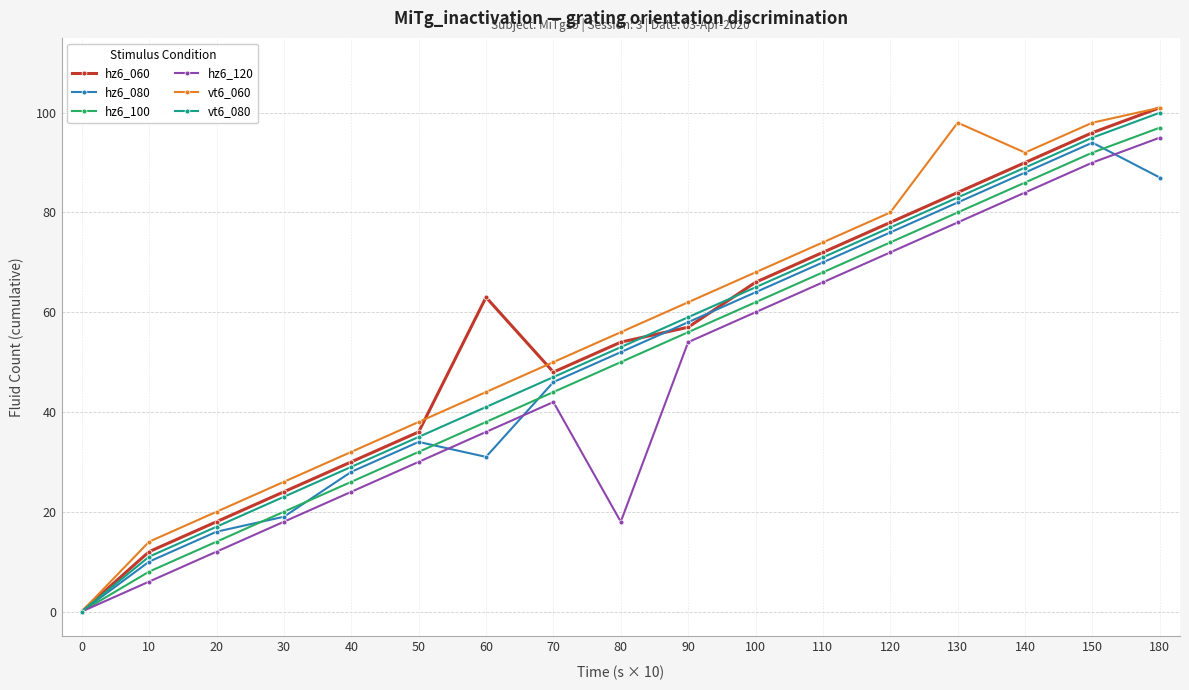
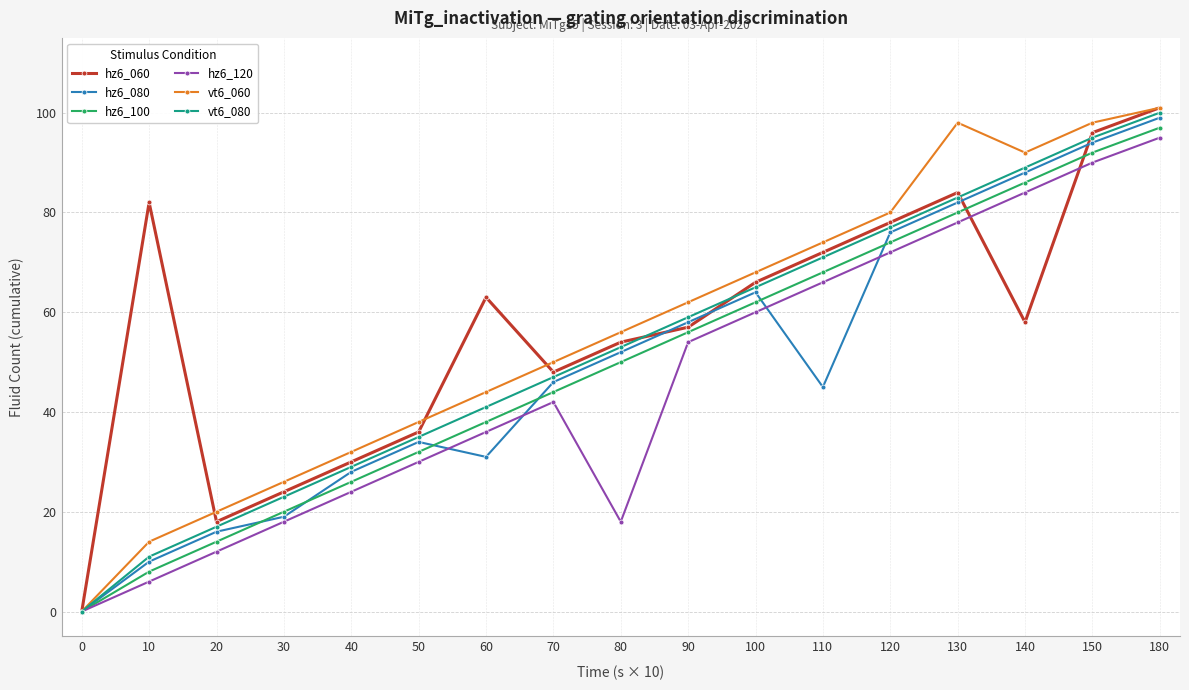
hz6_060, 10: 12 -> 82
hz6_080, 110: 70 -> 45
hz6_060, 140: 90 -> 58
hz6_080, 180: 87 -> 99
